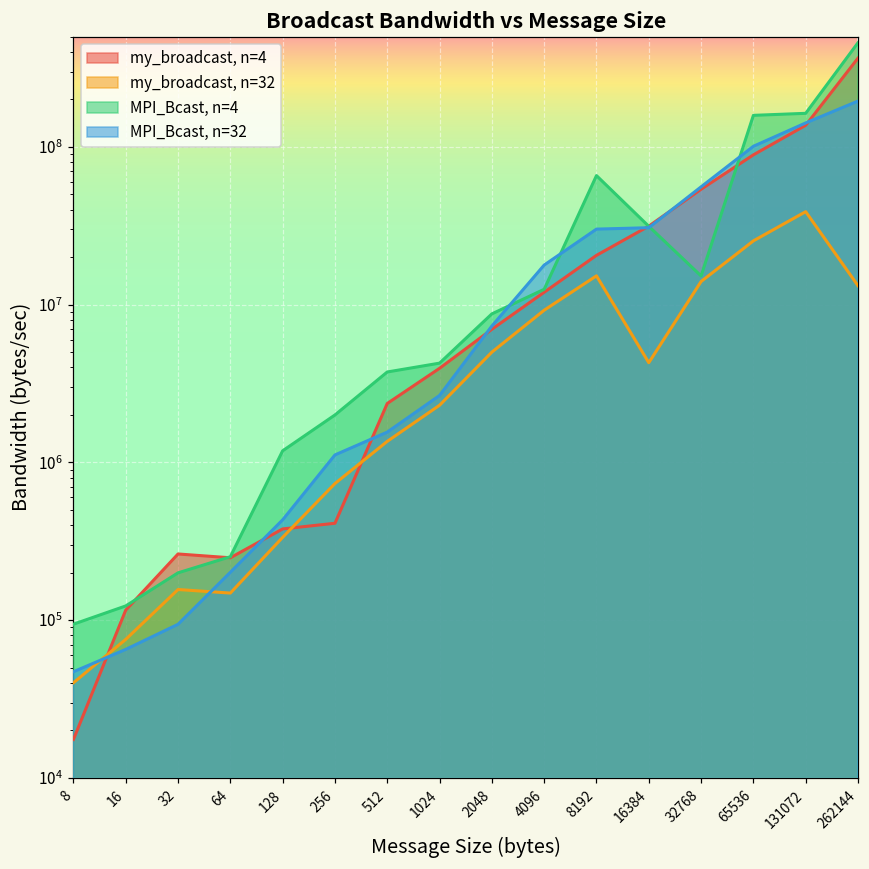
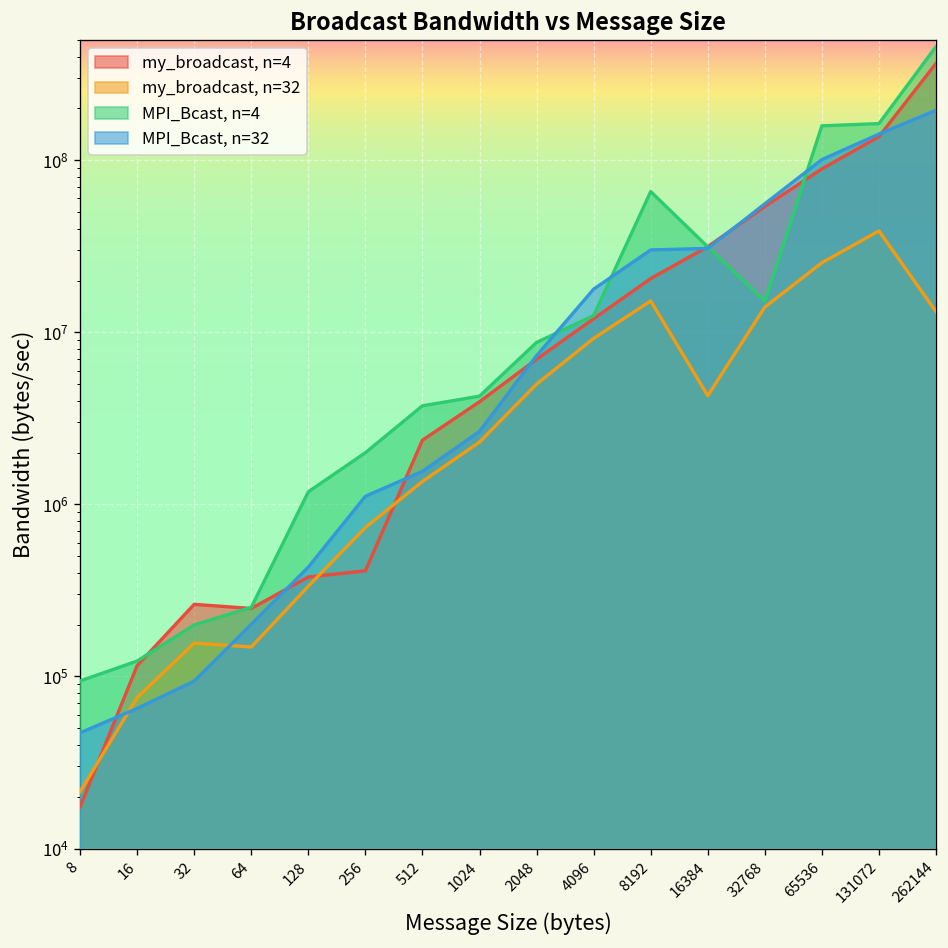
my_broadcast, n=32, 8: 40000 -> 21000
